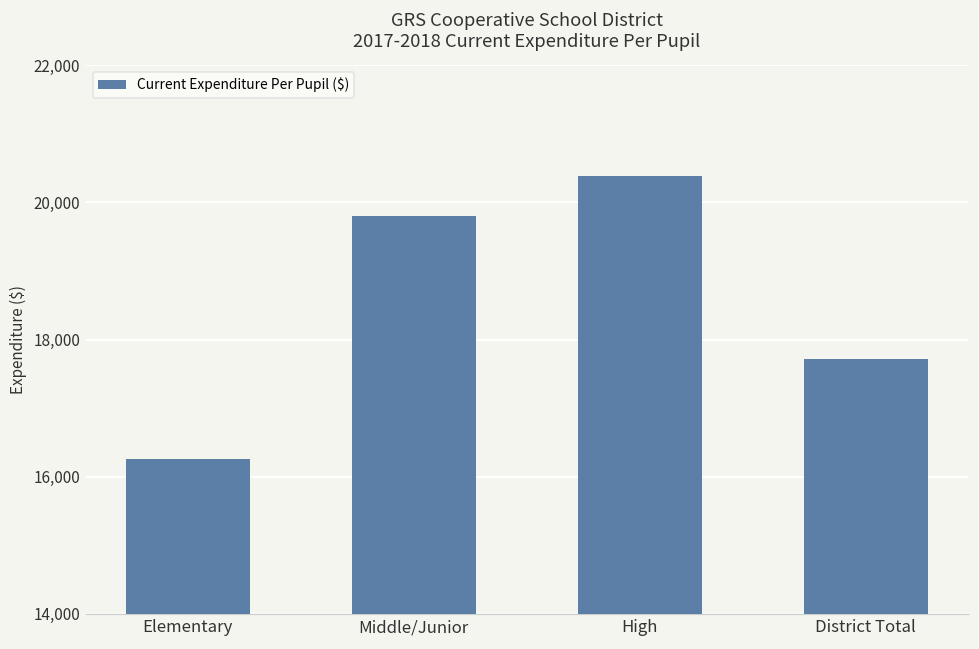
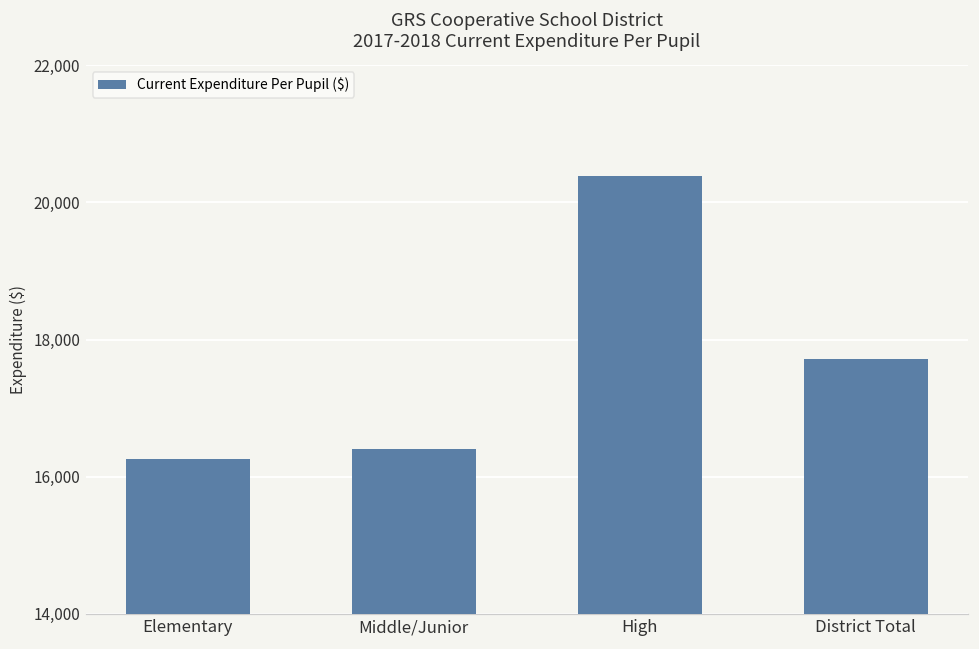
Middle/Junior: 19,800 -> 16,400
